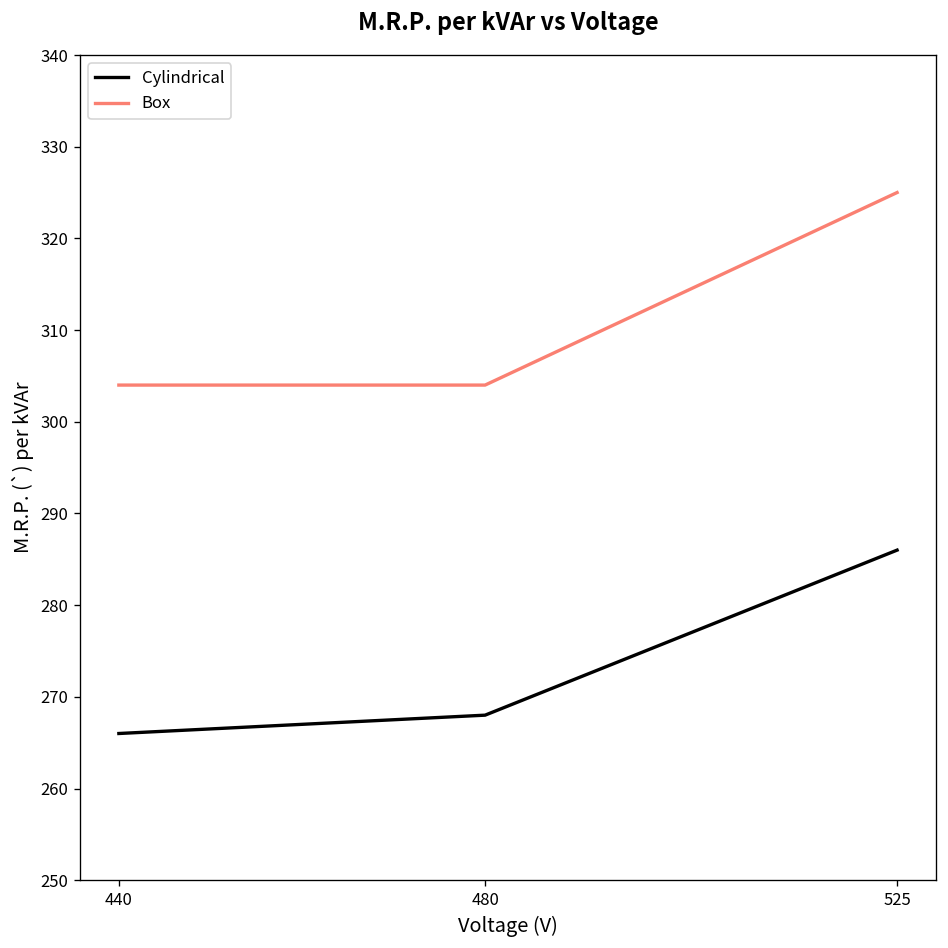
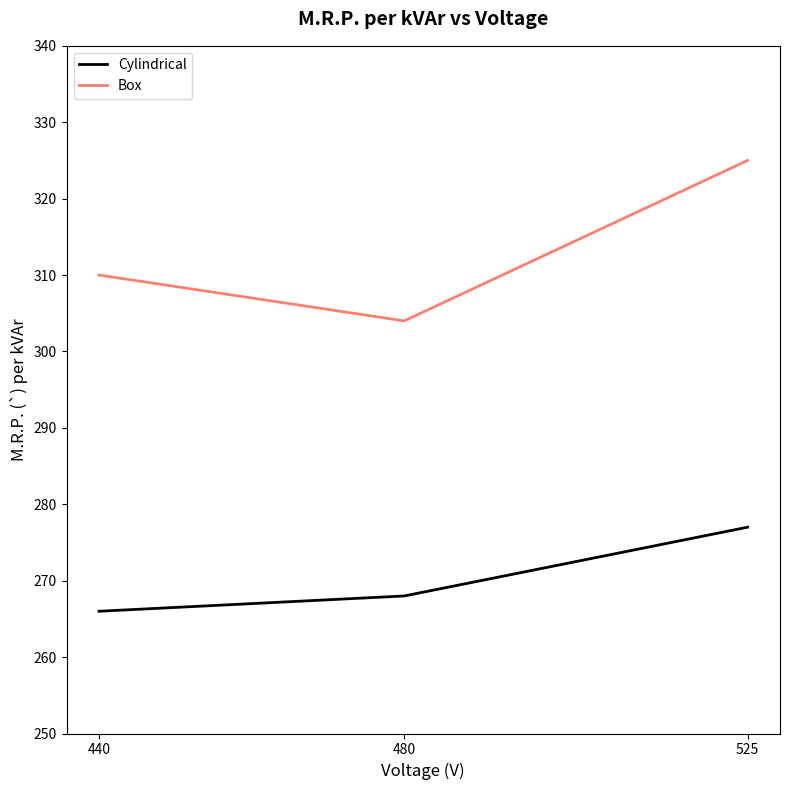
Box, 440: 304 -> 310
Cylindrical, 525: 286 -> 277
